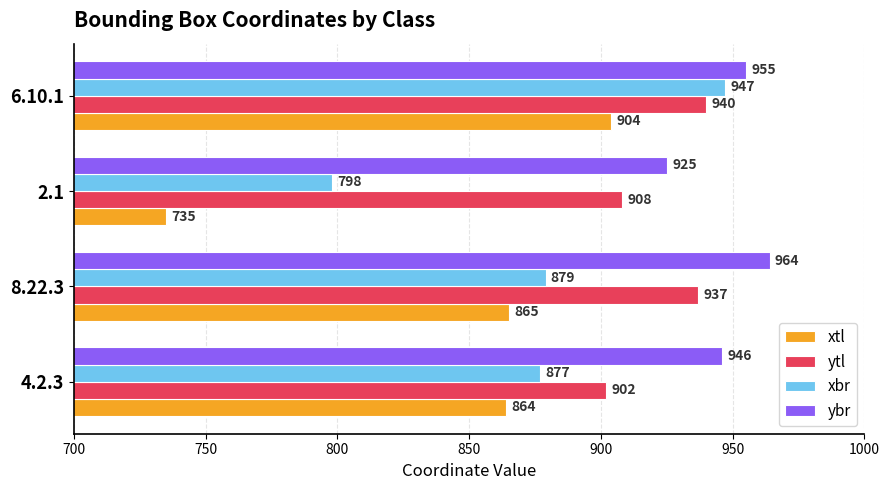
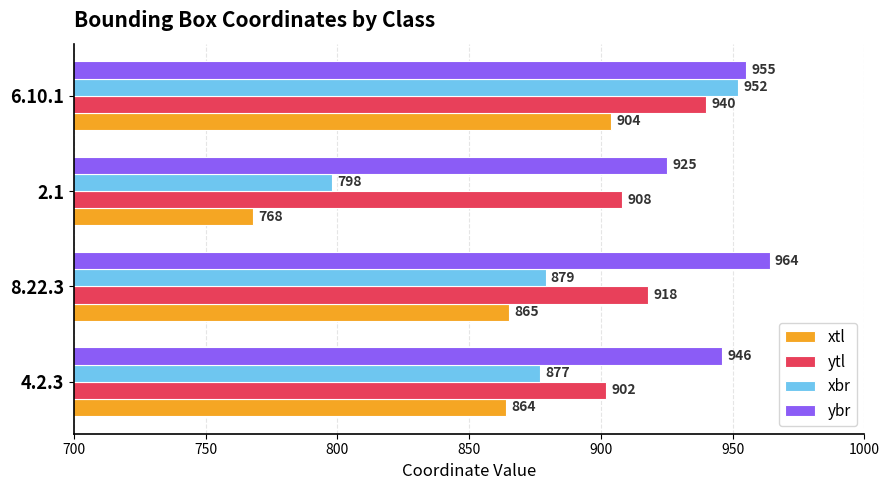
xbr, 6.10.1: 947 -> 952
xtl, 2.1: 735 -> 768
ytl, 8.22.3: 937 -> 918
